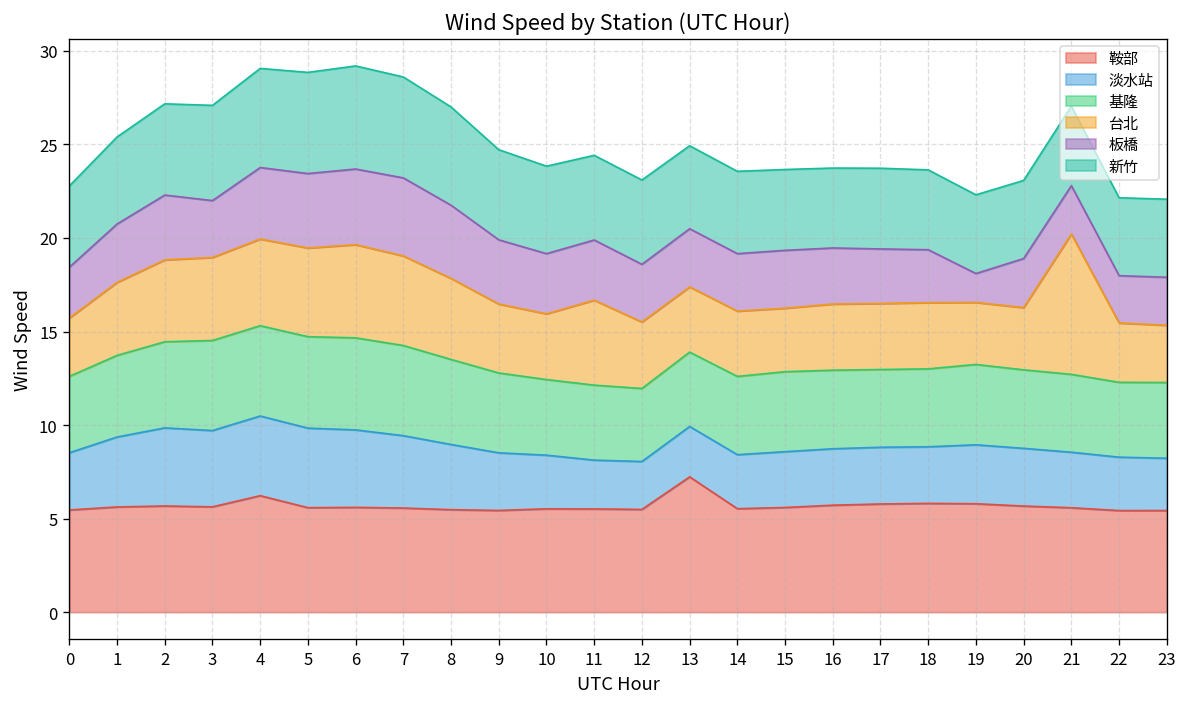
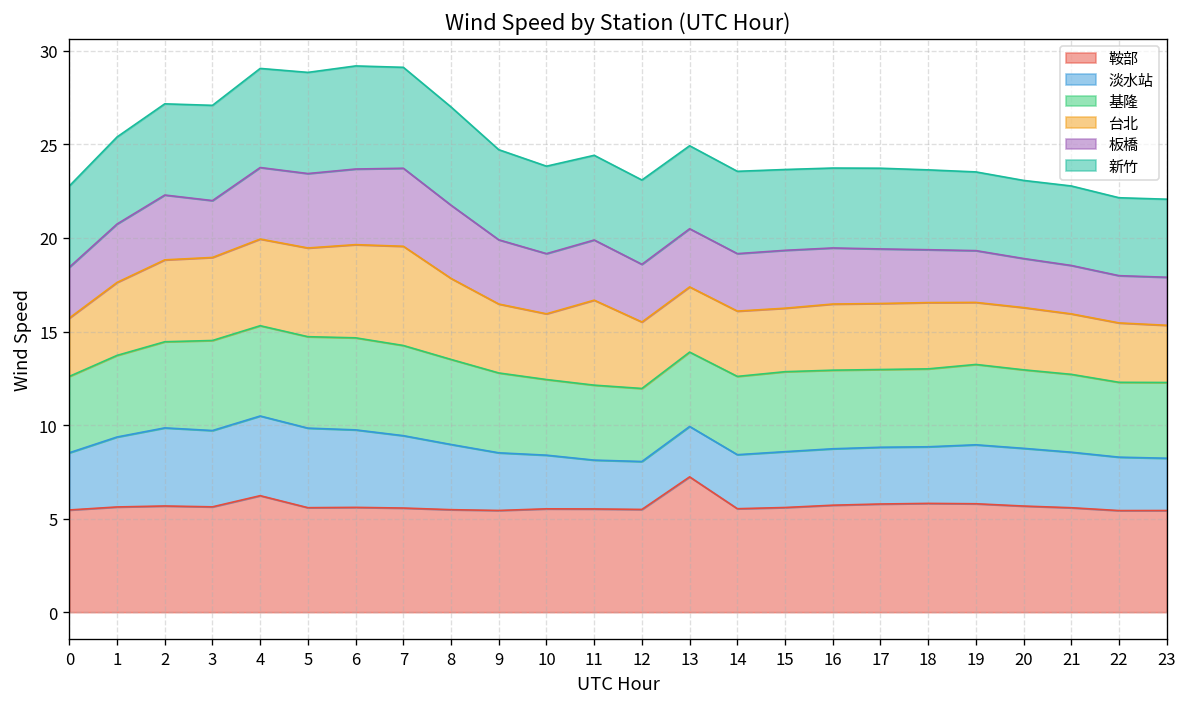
台北, 7: 4.8 -> 5.3
板橋, 19: 1.5 -> 2.8
台北, 21: 7.5 -> 3.2
